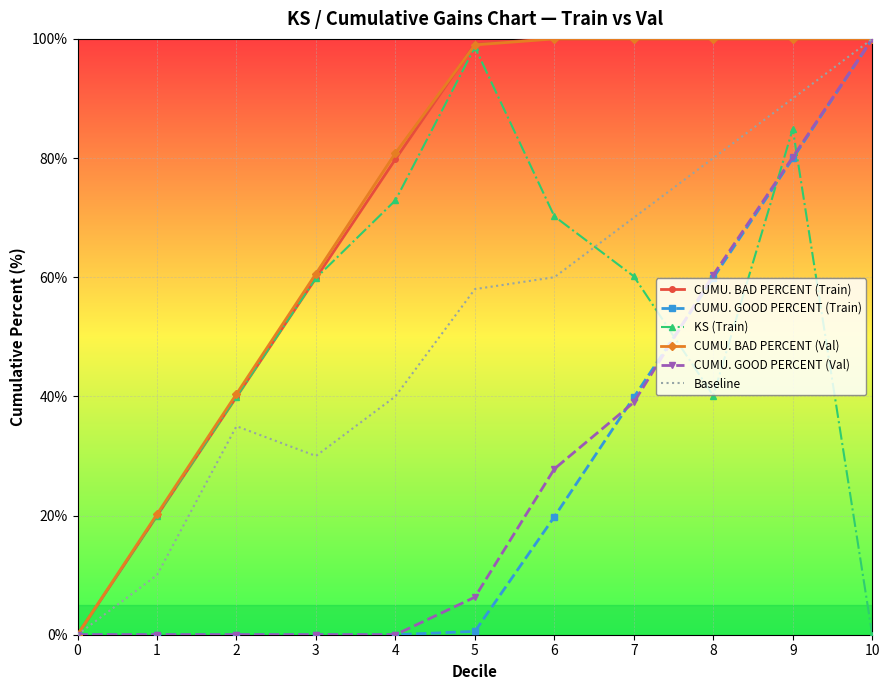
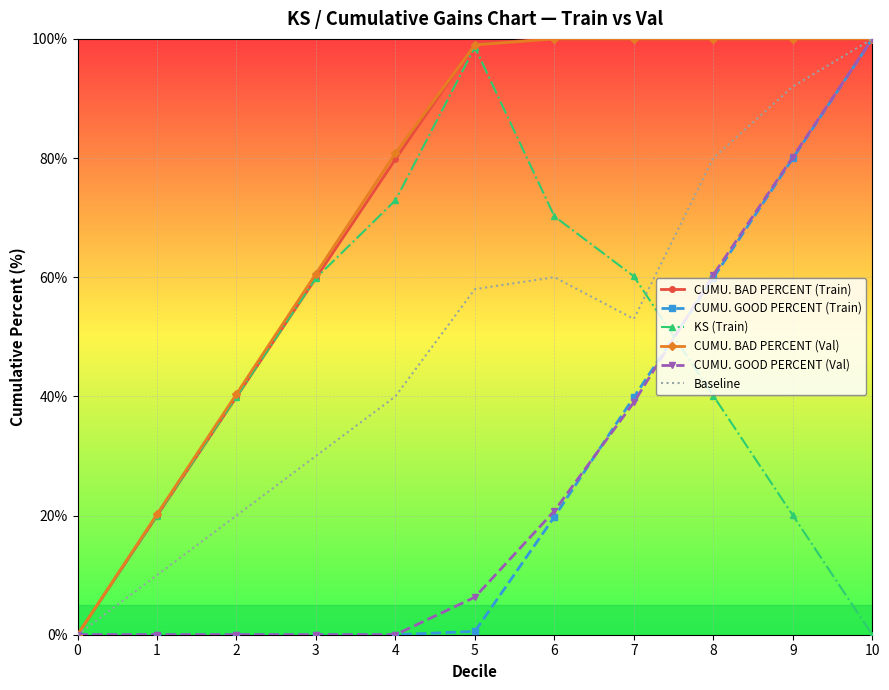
Baseline, 2: 35% -> 20%
CUMU. GOOD PERCENT (Val), 6: 28% -> 21%
Baseline, 7: 70% -> 53%
KS (Train), 9: 85% -> 20%
Baseline, 9: 90% -> 92%
